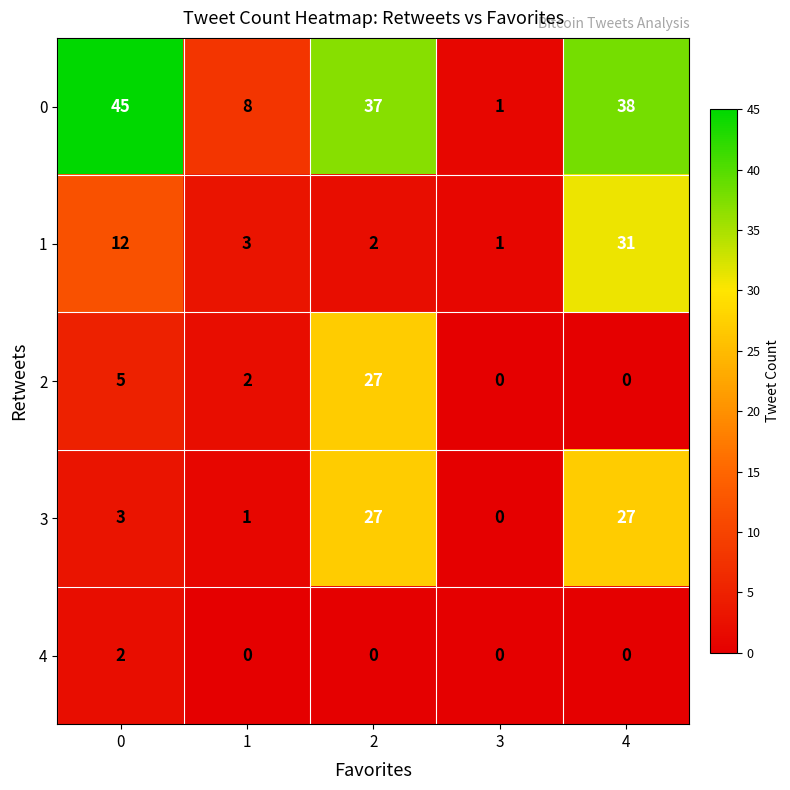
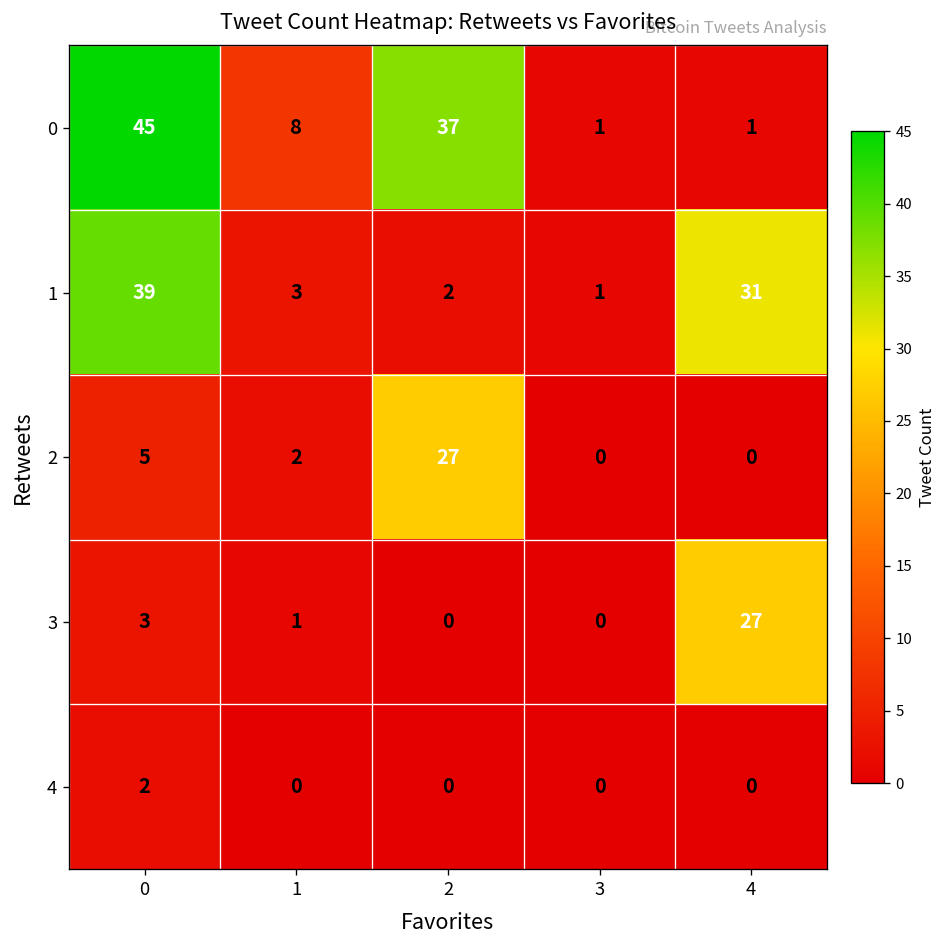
0, 4: 38 -> 1
1, 0: 12 -> 39
3, 2: 27 -> 0
